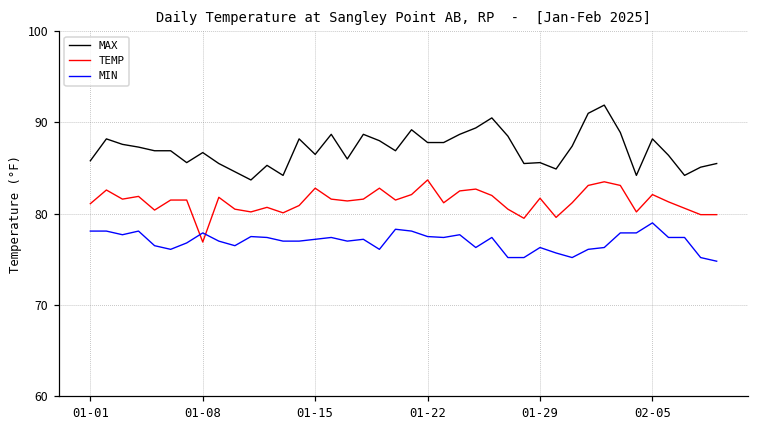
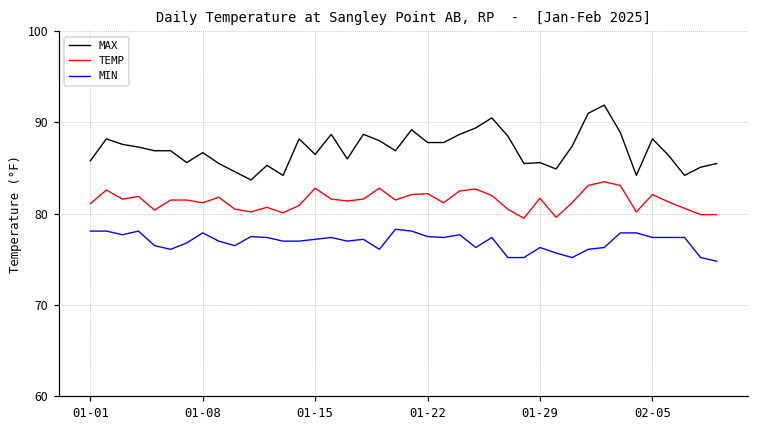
TEMP, 01-08: 77 -> 81
TEMP, 01-22: 84 -> 82
MIN, 02-05: 79 -> 77
